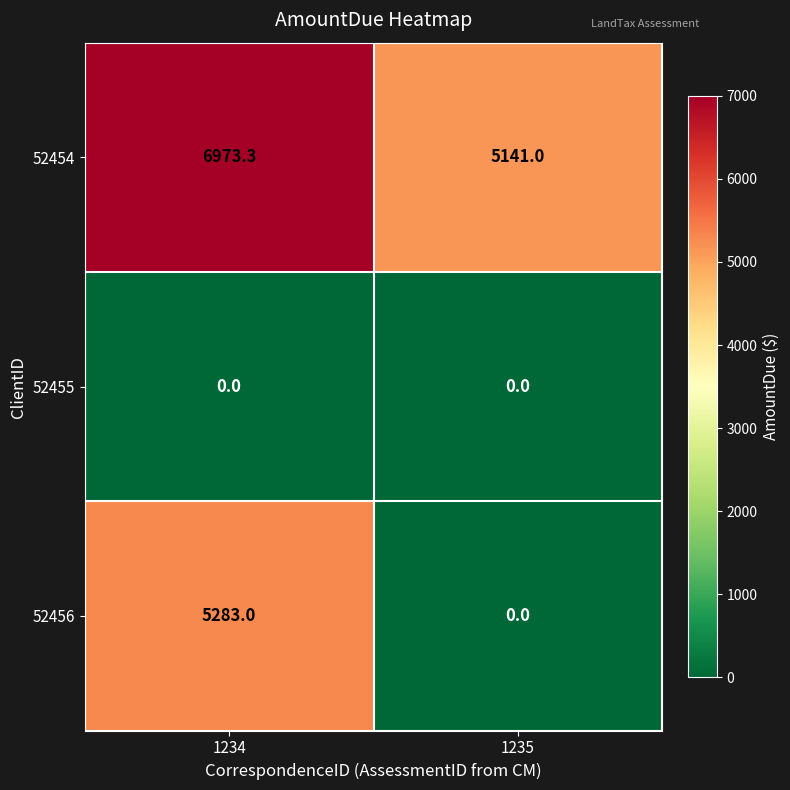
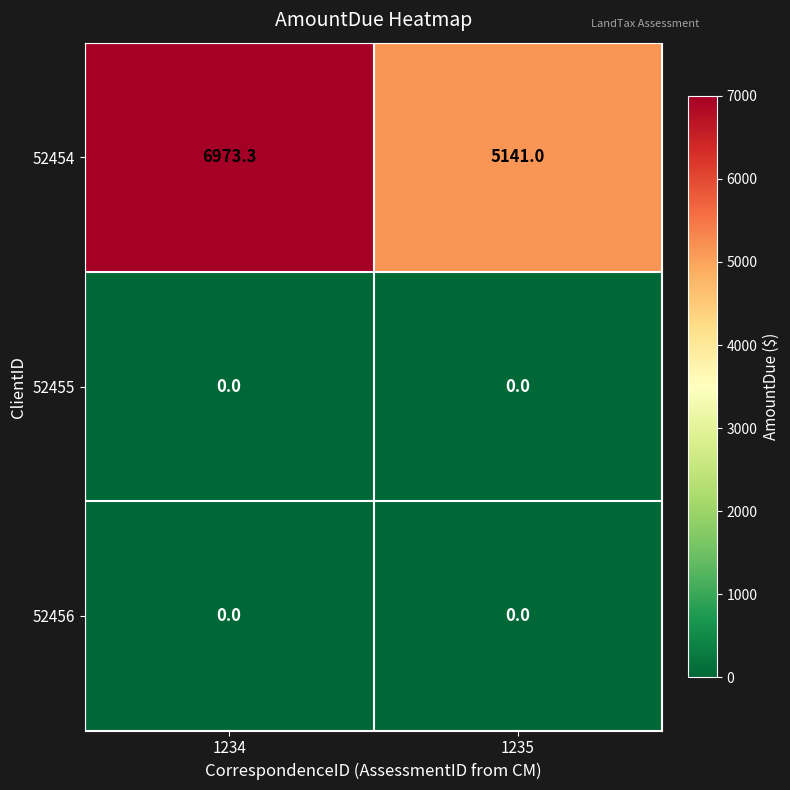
52456, 1234: 5283.0 -> 0.0
